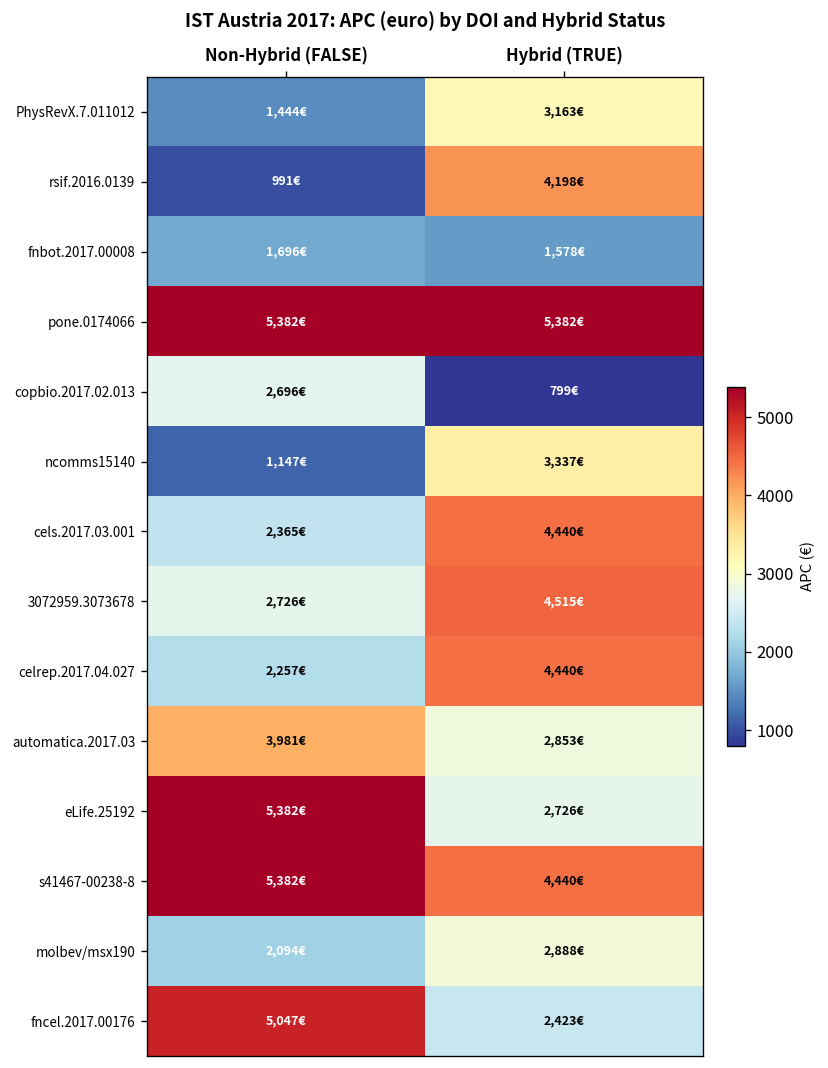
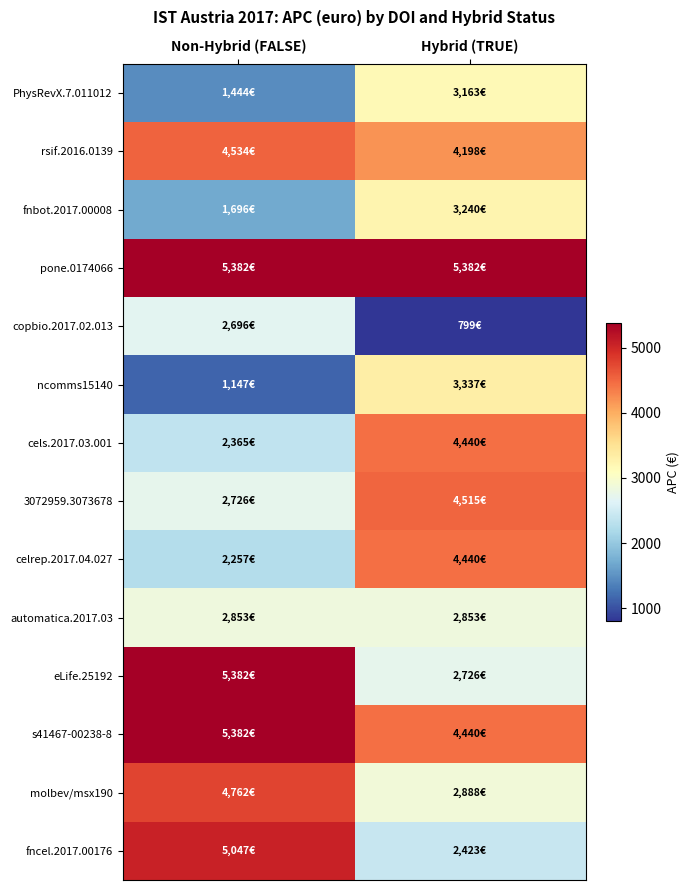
rsif.2016.0139, Non-Hybrid (FALSE): 991€ -> 4,534€
fnbot.2017.00008, Hybrid (TRUE): 1,578€ -> 3,240€
automatica.2017.03, Non-Hybrid (FALSE): 3,981€ -> 2,853€
molbev/msx190, Non-Hybrid (FALSE): 2,094€ -> 4,762€
